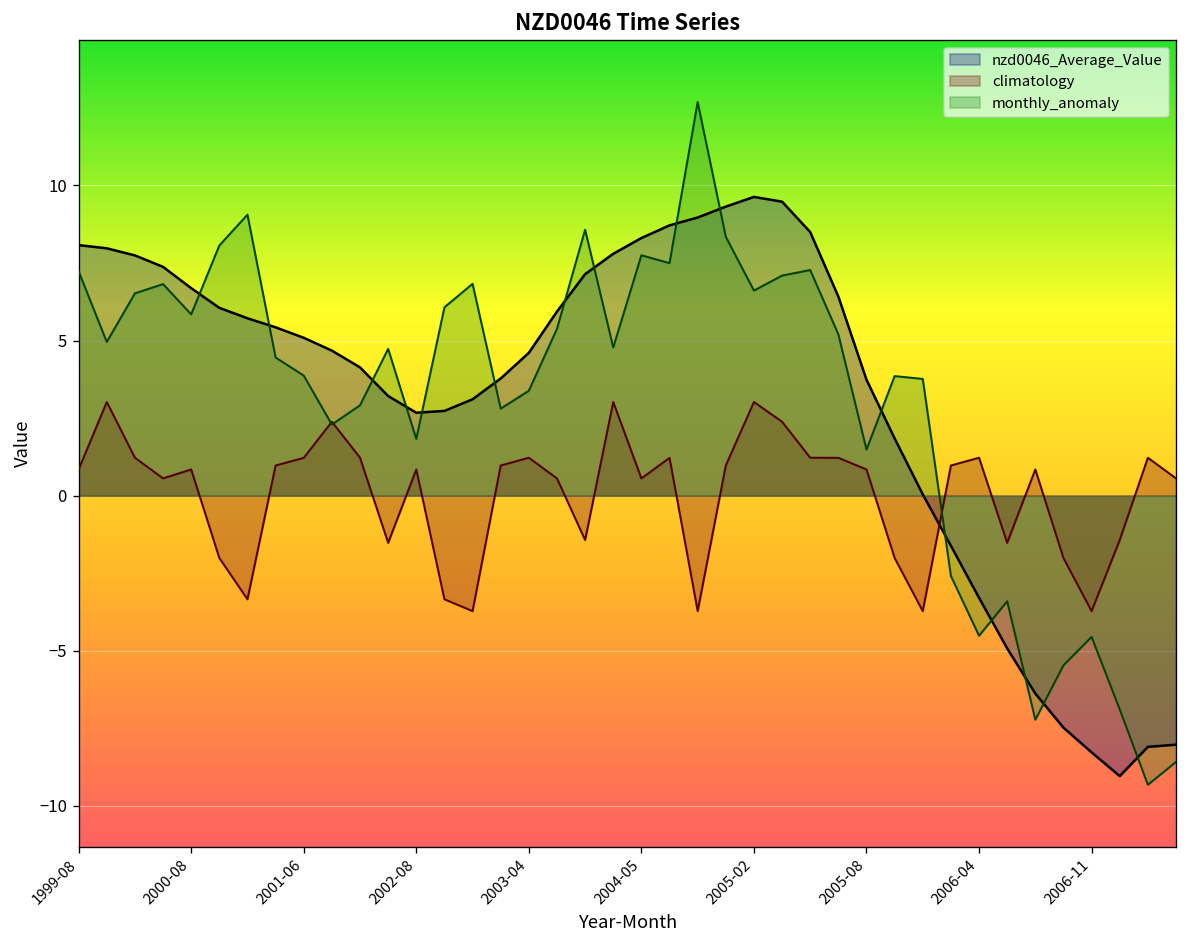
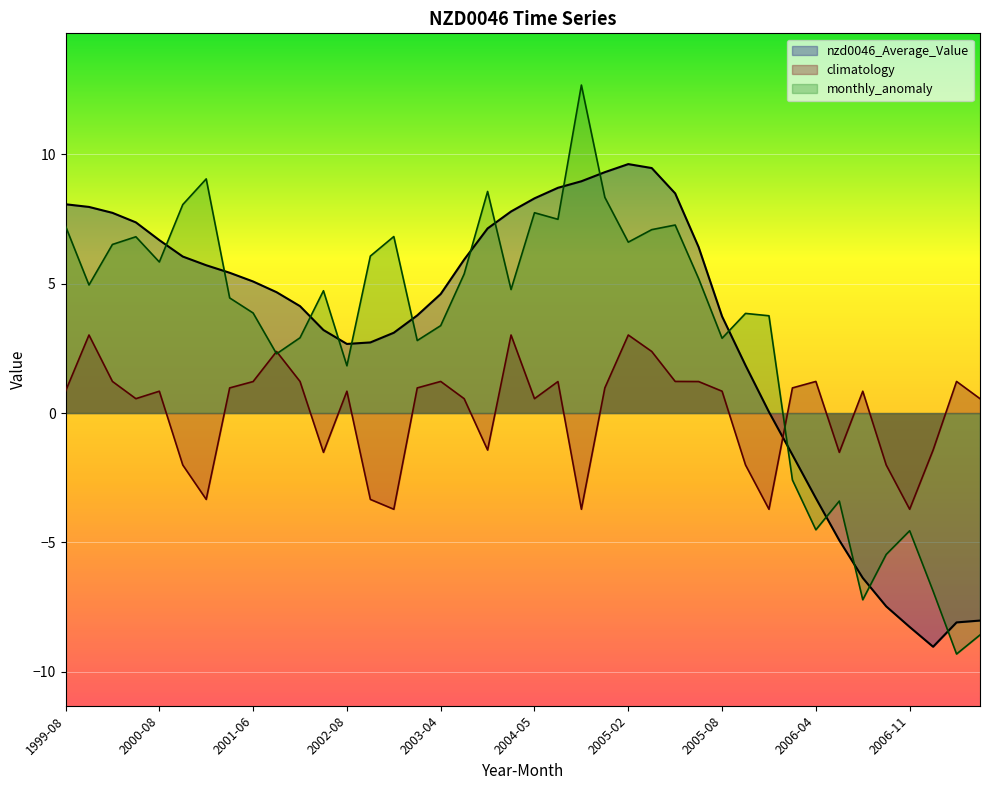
monthly_anomaly, 2005-08: 1.5 -> 2.9
